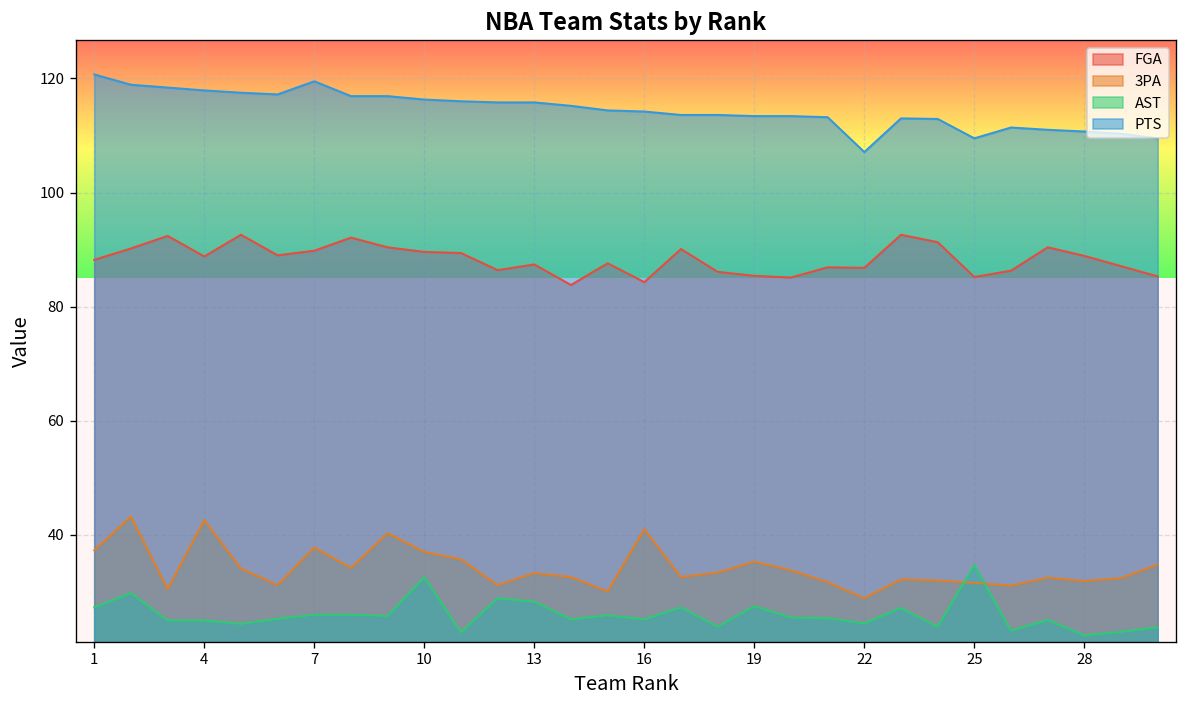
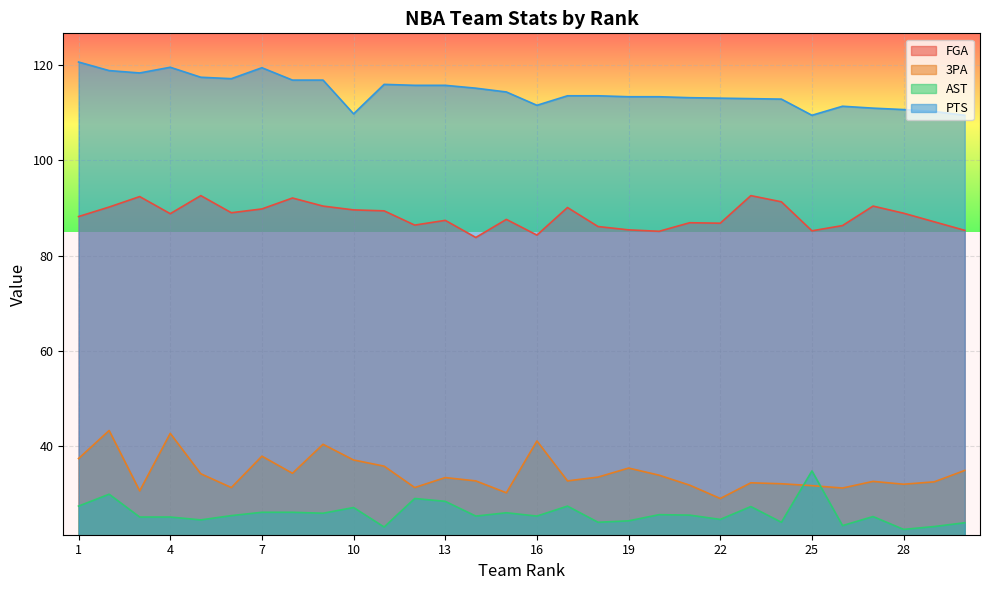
PTS, 4: 118 -> 120
AST, 10: 33 -> 27
PTS, 10: 116 -> 110
PTS, 16: 114 -> 112
AST, 19: 28 -> 24
PTS, 22: 107 -> 113
